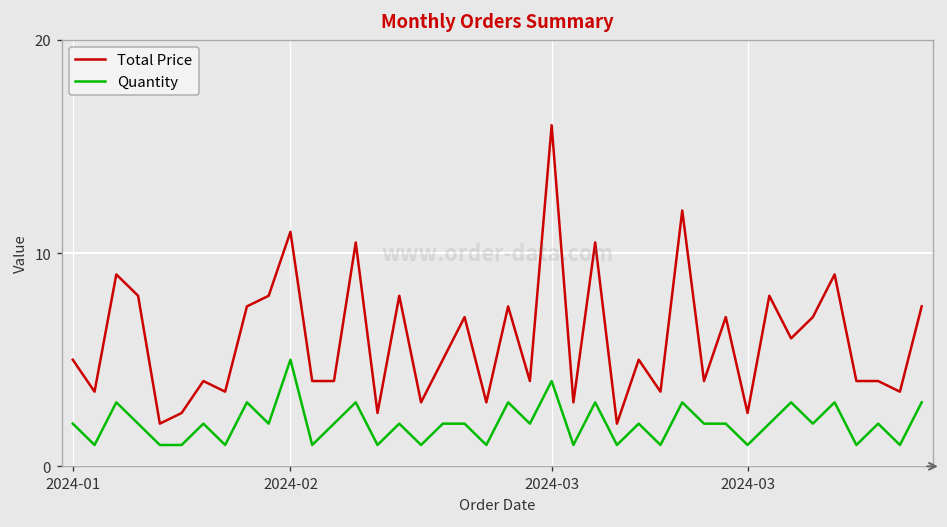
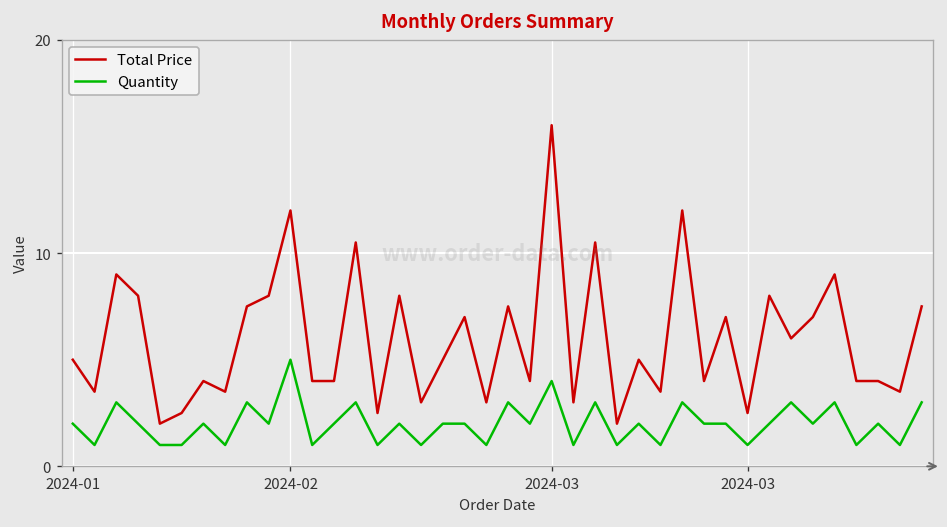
Total Price, 2024-02: 11 -> 12
